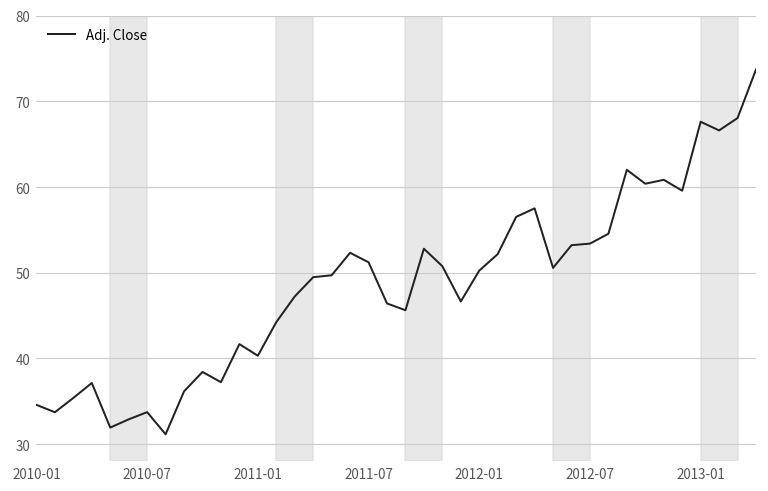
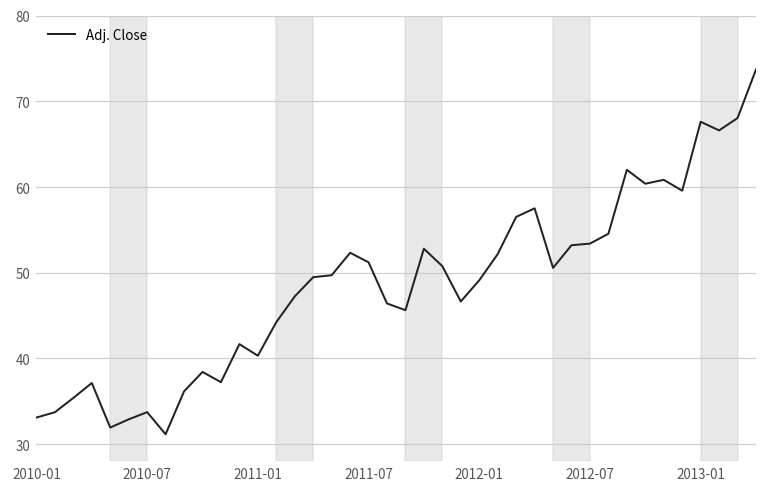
2010-01: 35 -> 33
2012-01: 50 -> 49
